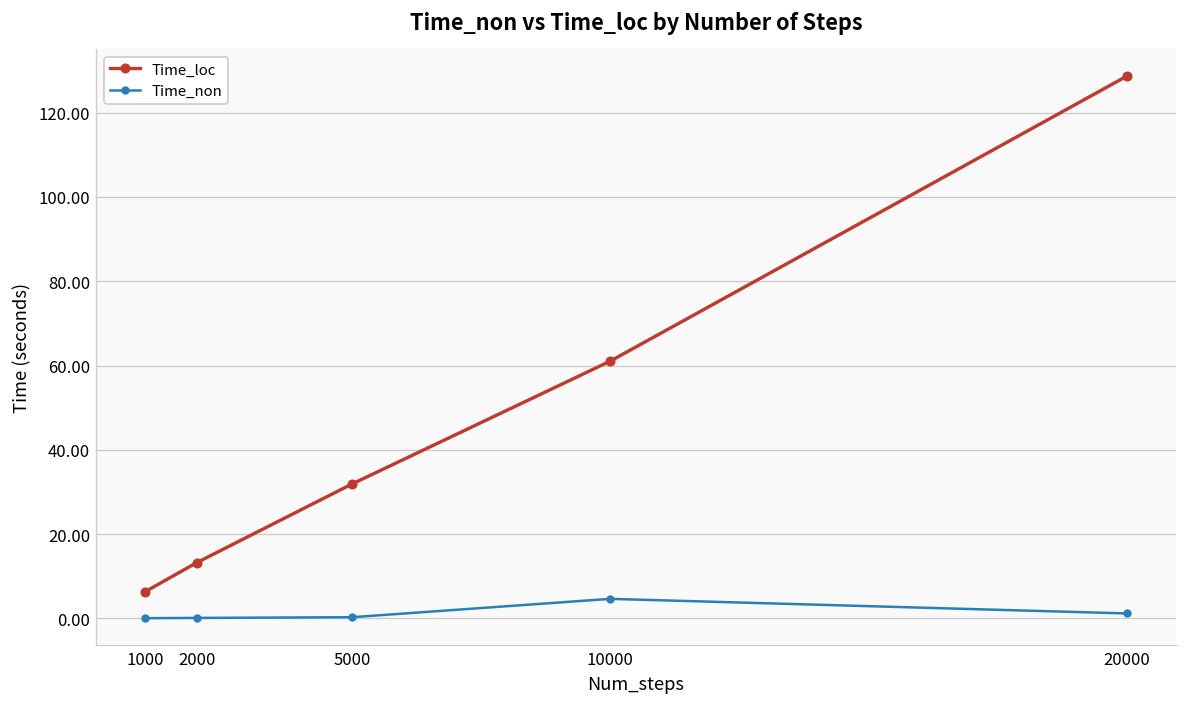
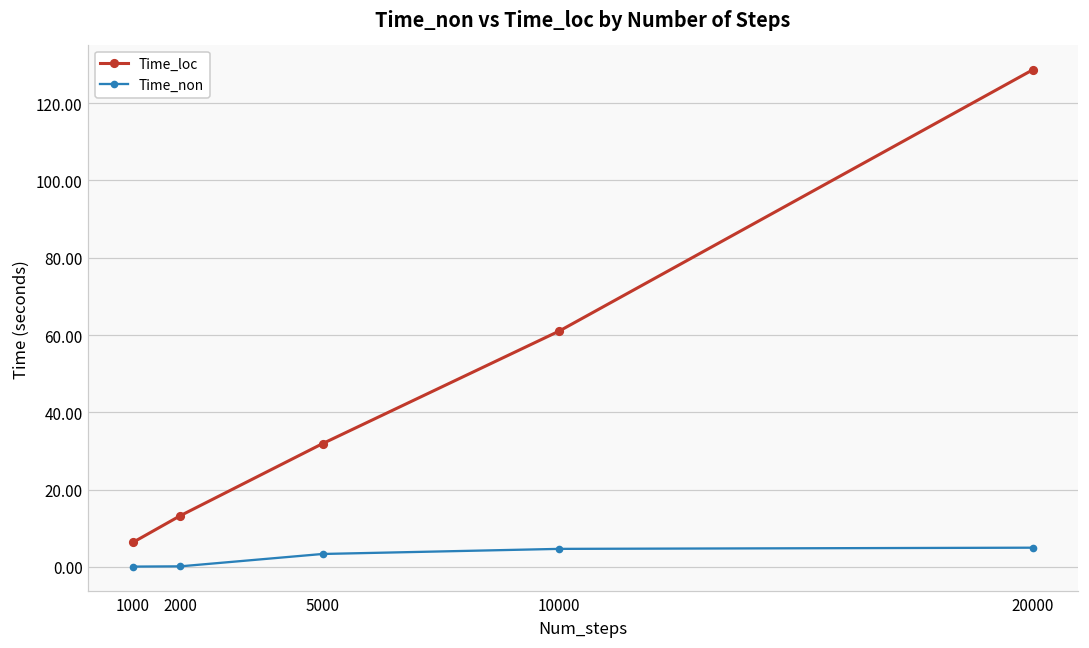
Time_non, 5000: 0 -> 3
Time_non, 20000: 1 -> 5
